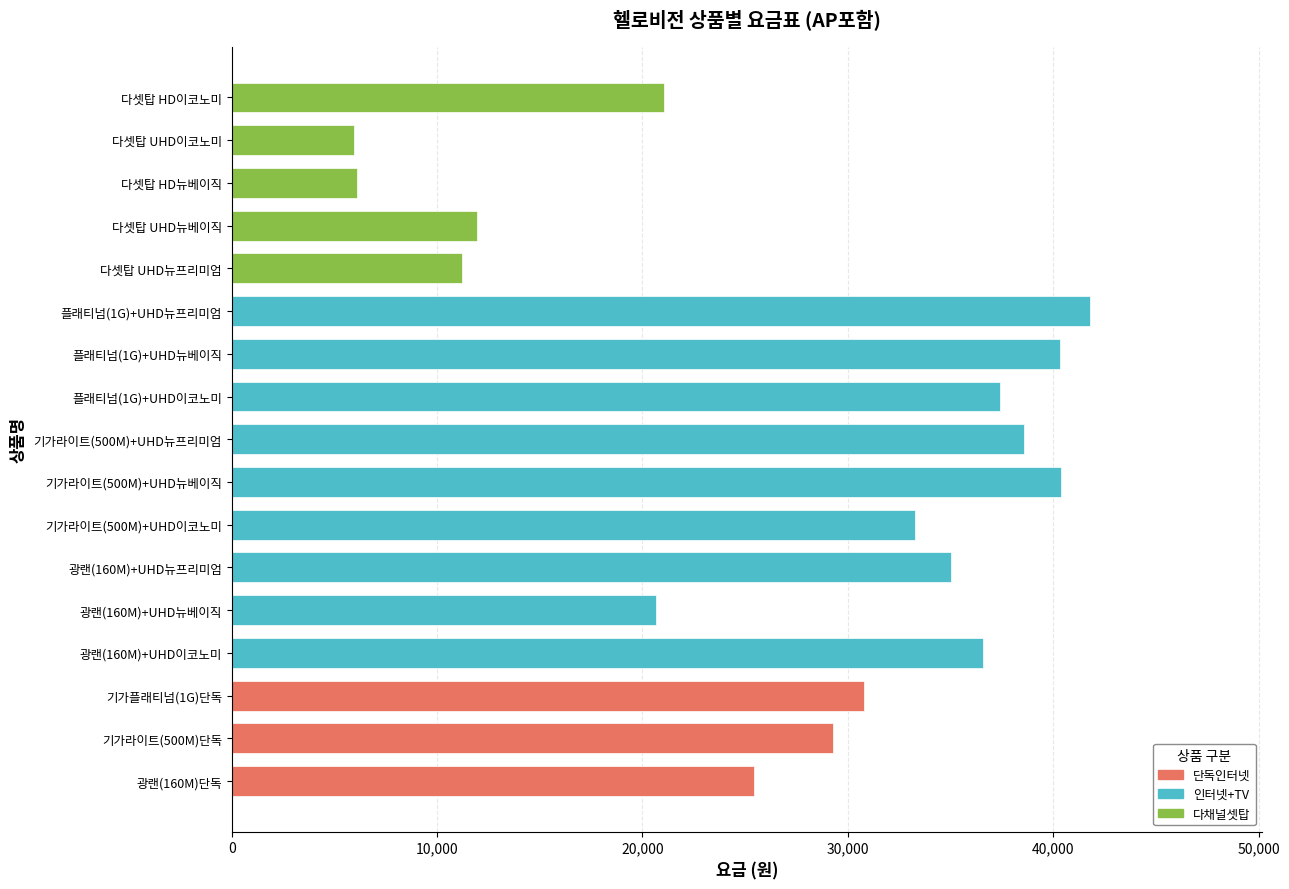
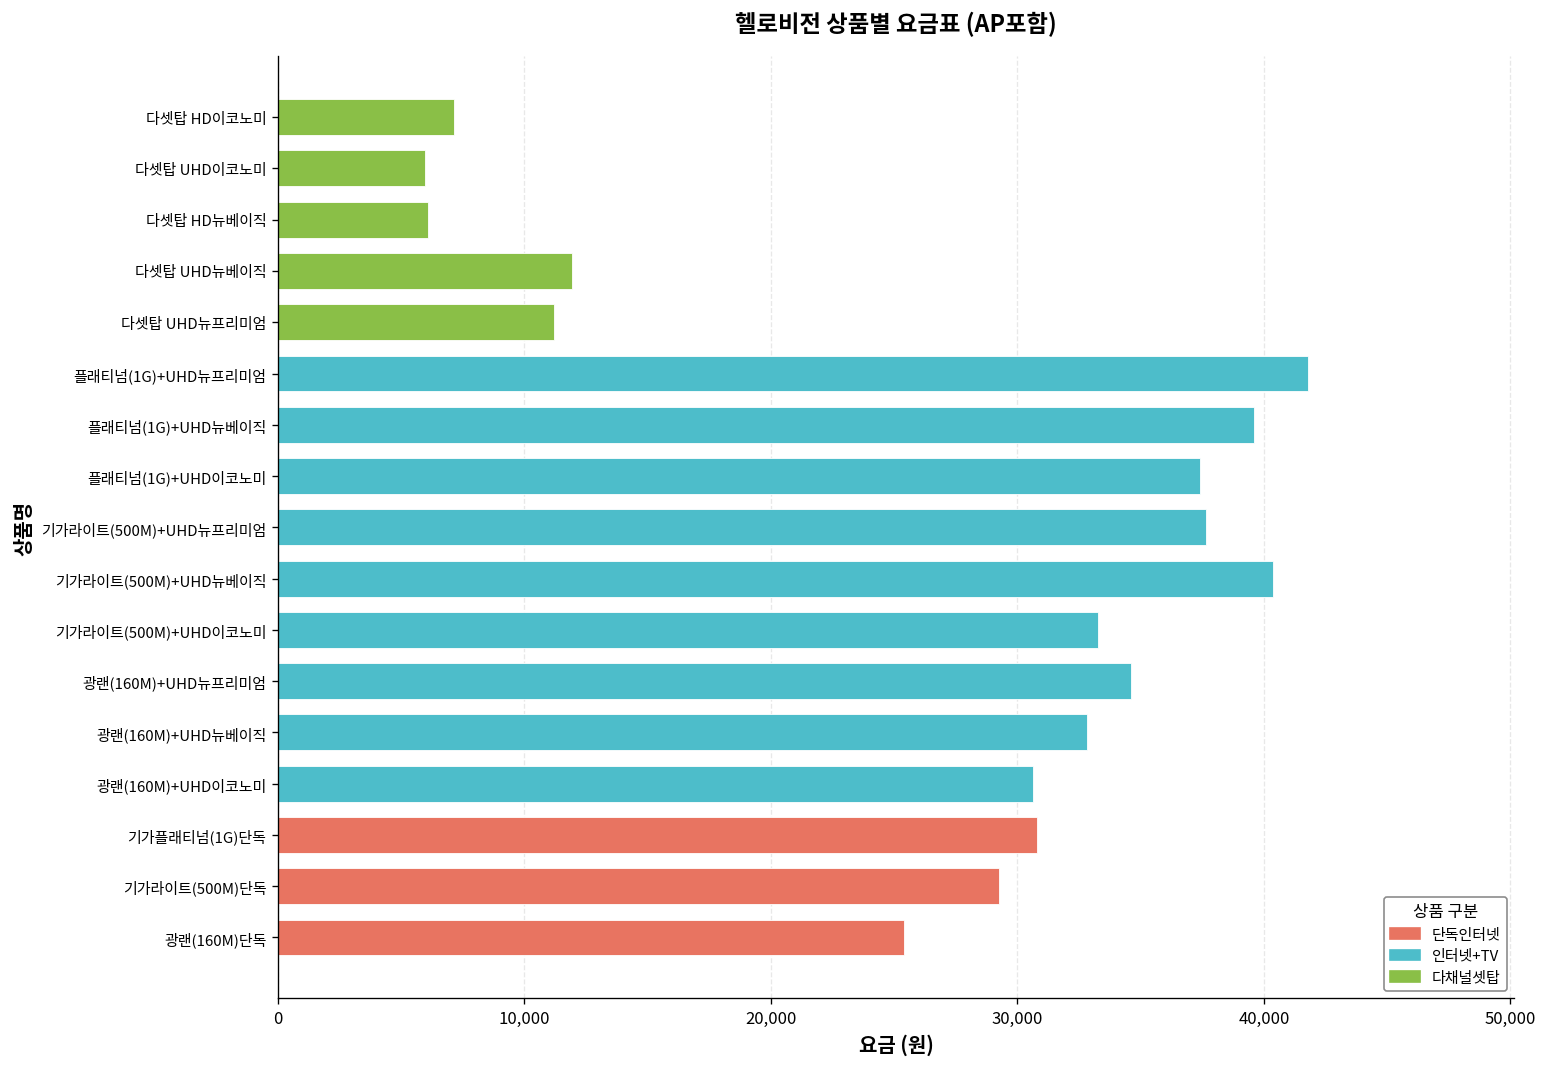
다셋탑 HD이코노미: 21,100 -> 7,200
플래티넘(1G)+UHD뉴베이직: 40,300 -> 39,600
기가라이트(500M)+UHD뉴프리미엄: 38,600 -> 37,700
광랜(160M)+UHD뉴프리미엄: 35,000 -> 34,600
광랜(160M)+UHD뉴베이직: 20,700 -> 32,800
광랜(160M)+UHD이코노미: 36,600 -> 30,600
